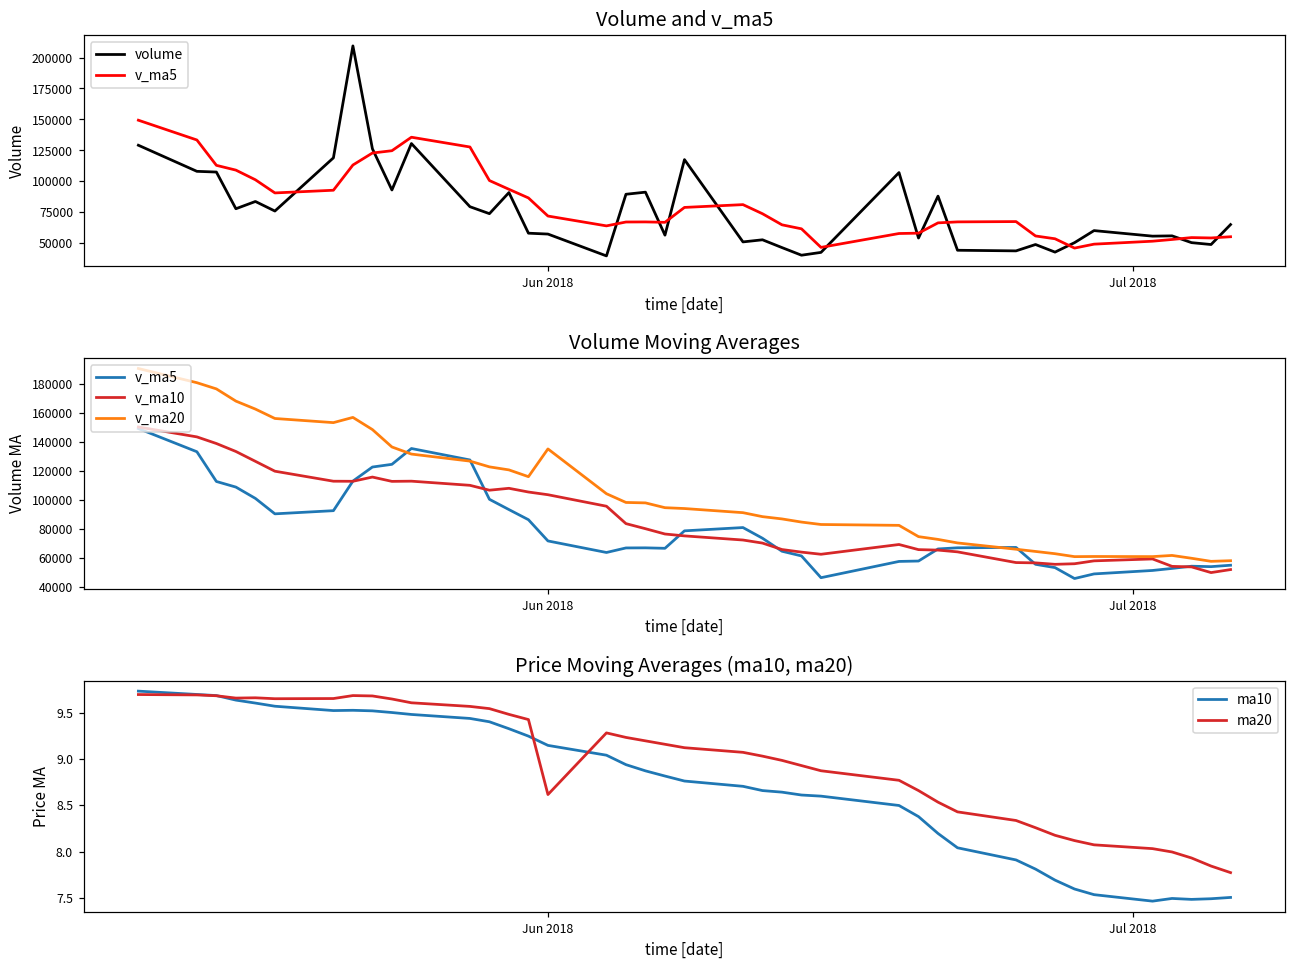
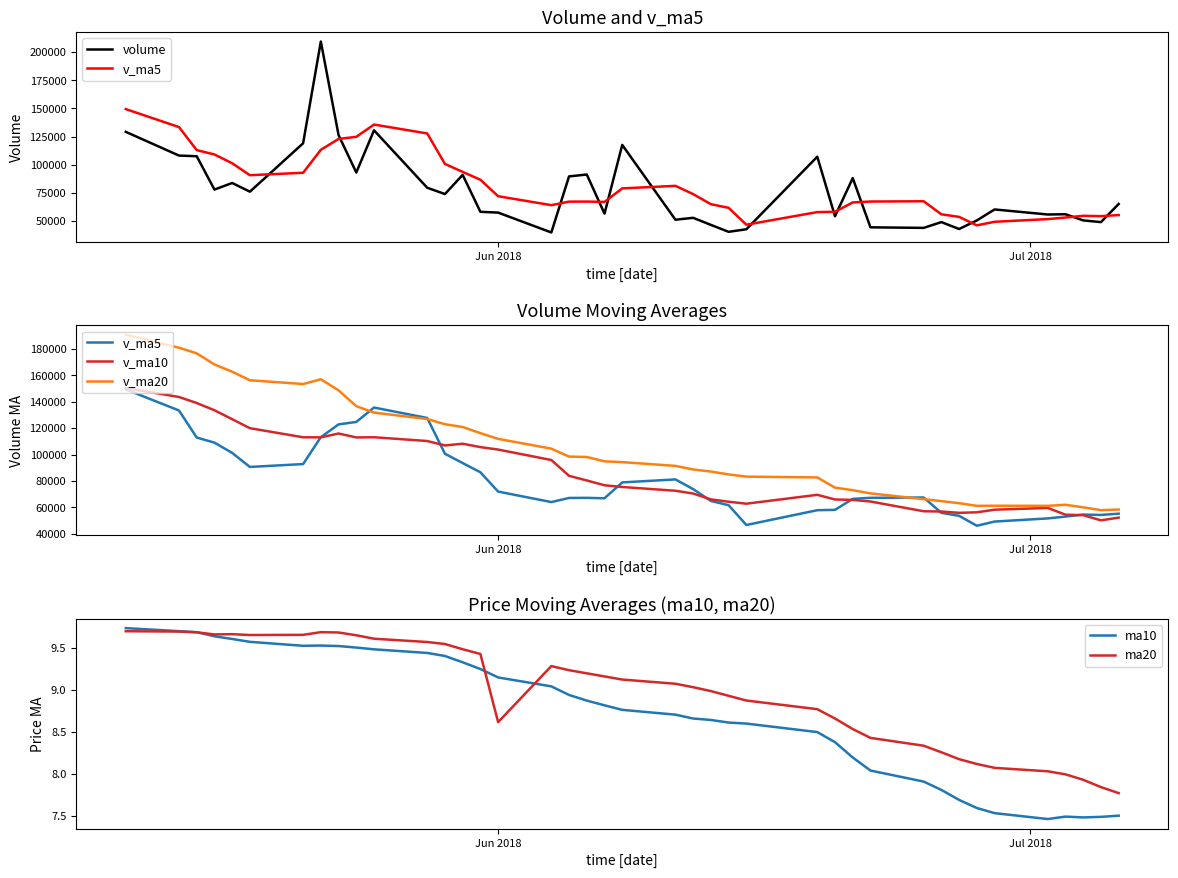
Volume Moving Averages, v_ma20, Jun 2018: 135000 -> 112000
